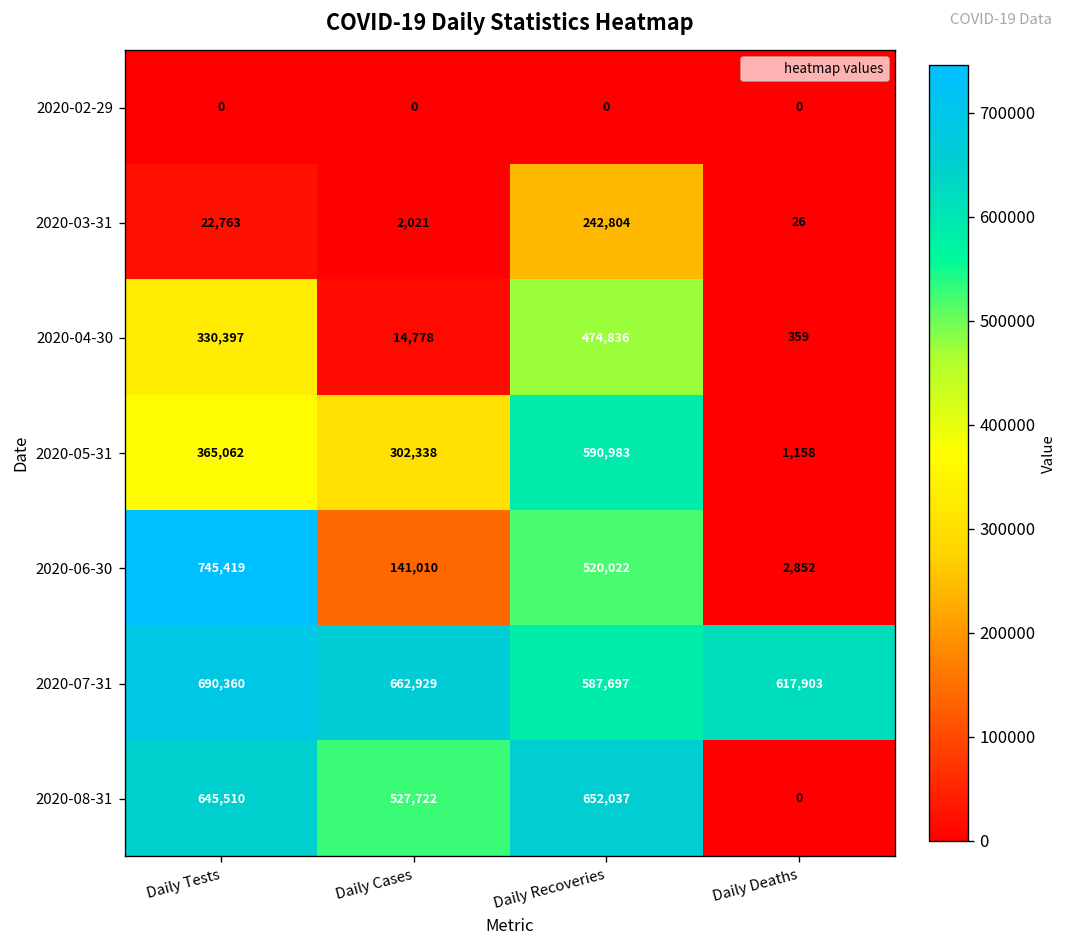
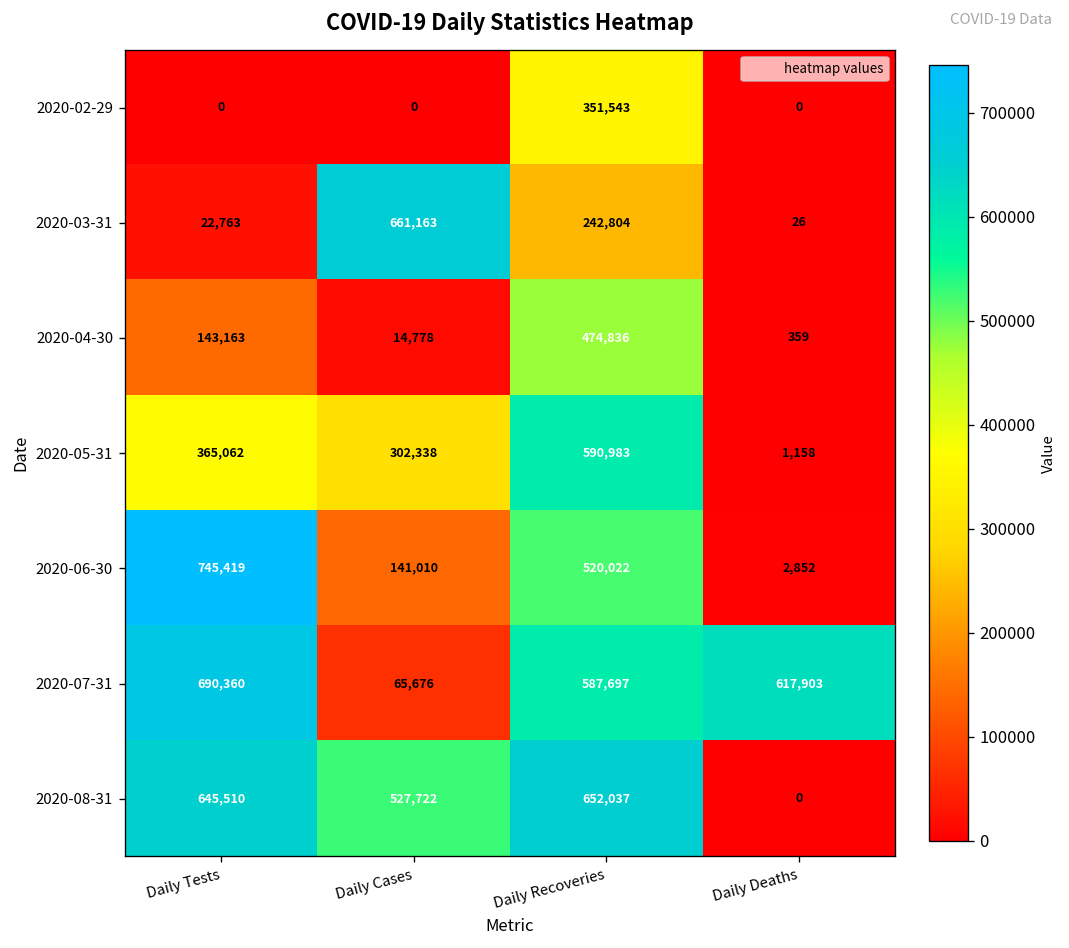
2020-02-29, Daily Recoveries: 0 -> 351,543
2020-03-31, Daily Cases: 2,021 -> 661,163
2020-04-30, Daily Tests: 330,397 -> 143,163
2020-07-31, Daily Cases: 662,929 -> 65,676
